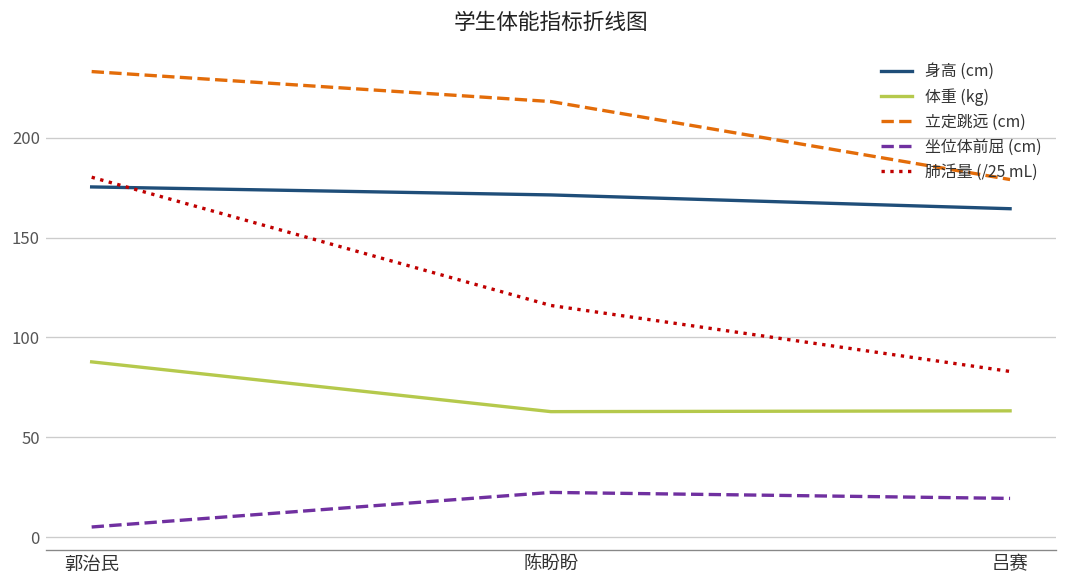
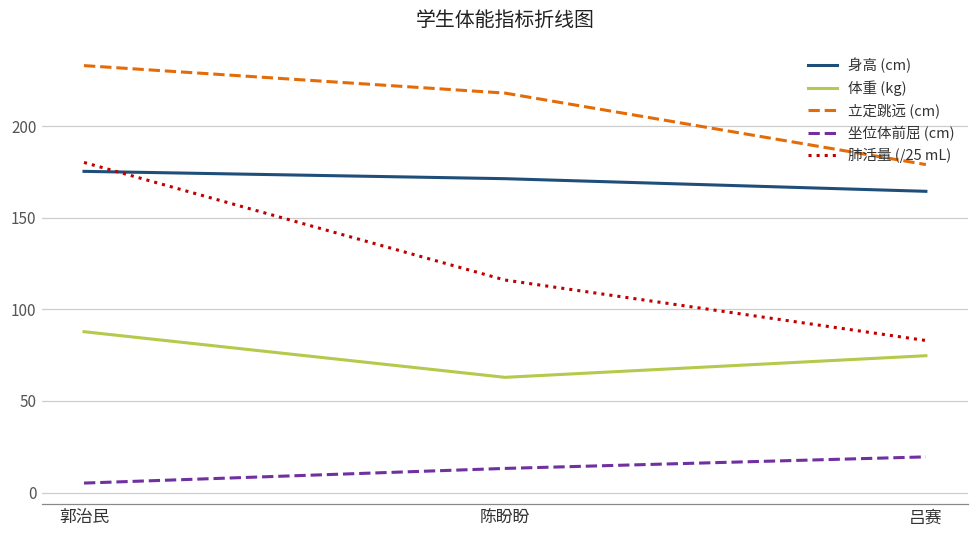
坐位体前屈 (cm), 陈盼盼: 23 -> 13
体重 (kg), 吕赛: 63 -> 75
